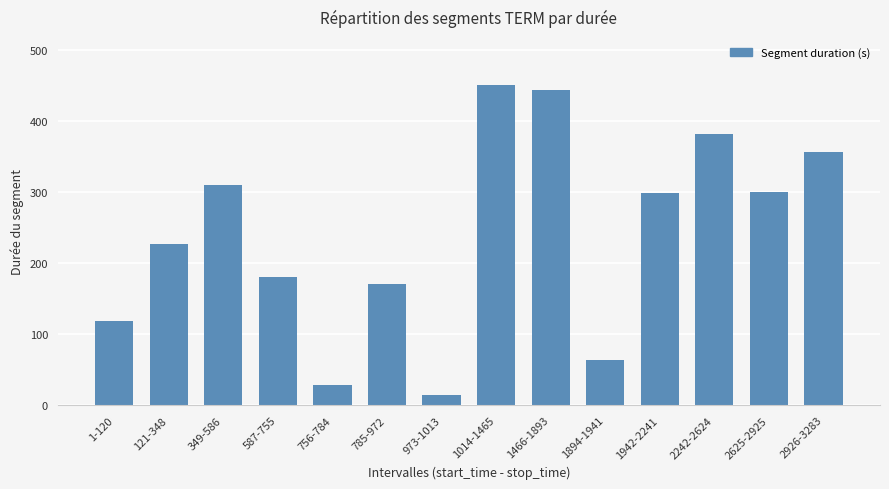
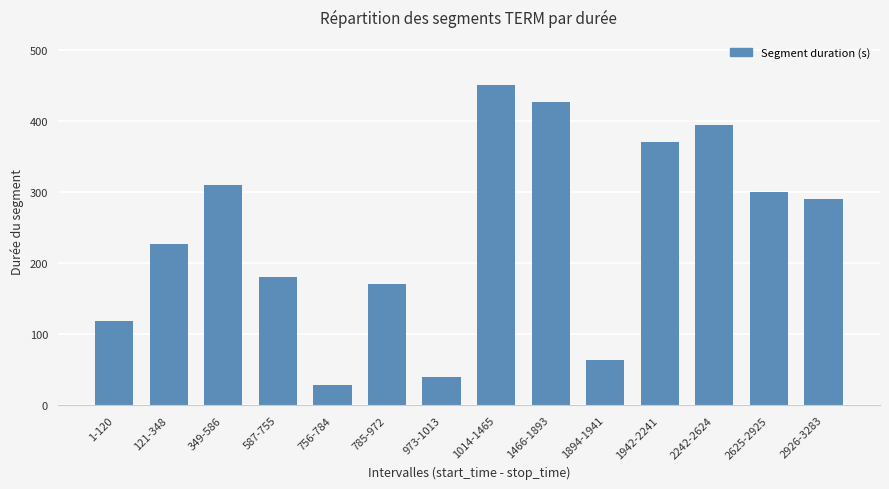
973-1013: 10 -> 40
1466-1893: 440 -> 430
1942-2241: 300 -> 370
2242-2624: 380 -> 390
2926-3283: 360 -> 290
